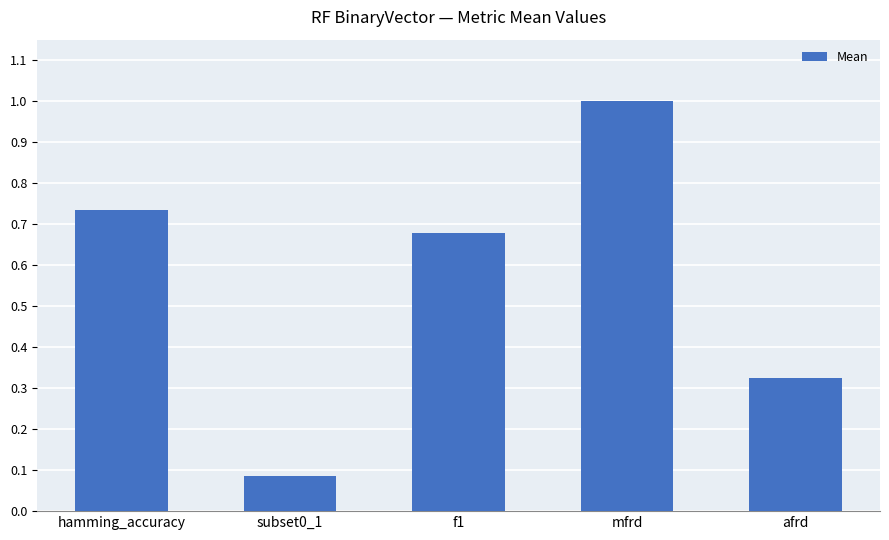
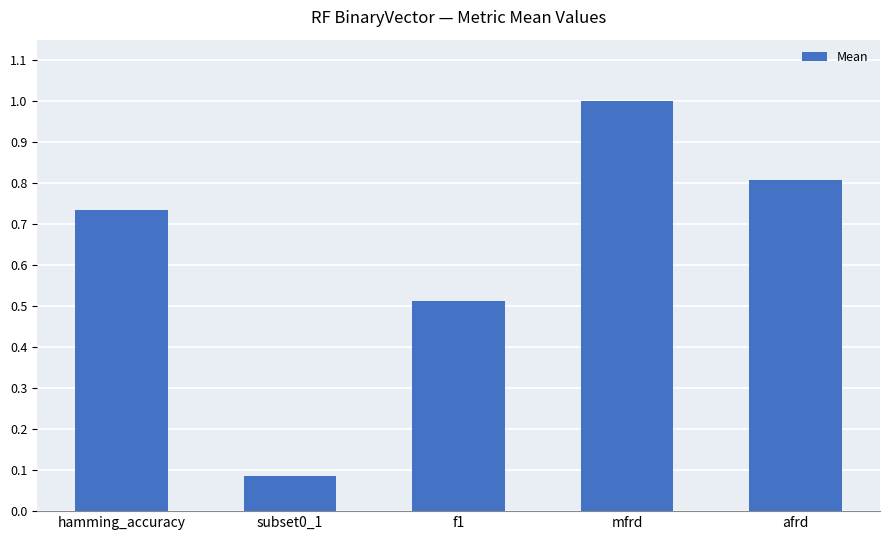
f1: 0.68 -> 0.51
afrd: 0.32 -> 0.81
